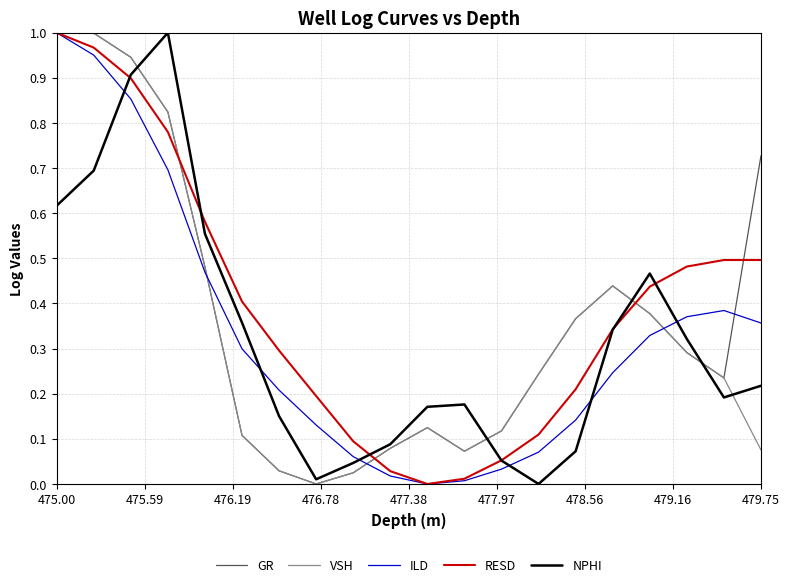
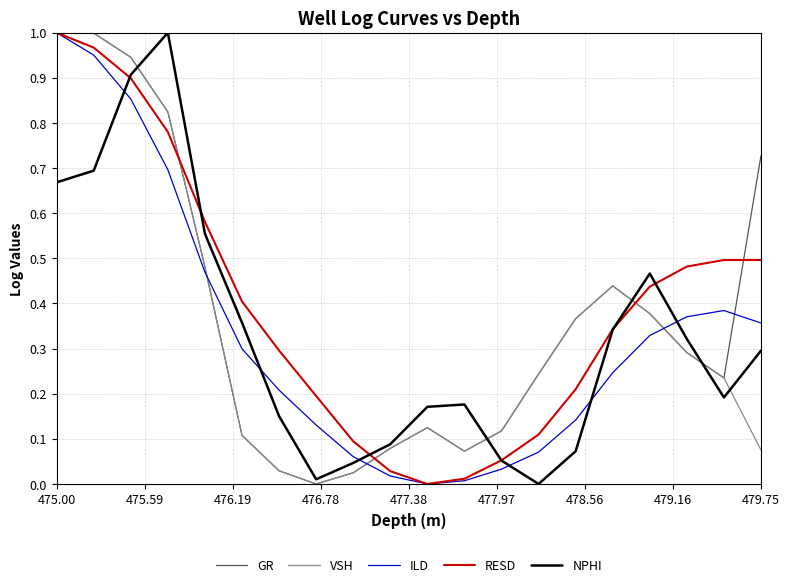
NPHI, 475.00: 0.62 -> 0.67
NPHI, 479.75: 0.22 -> 0.30
